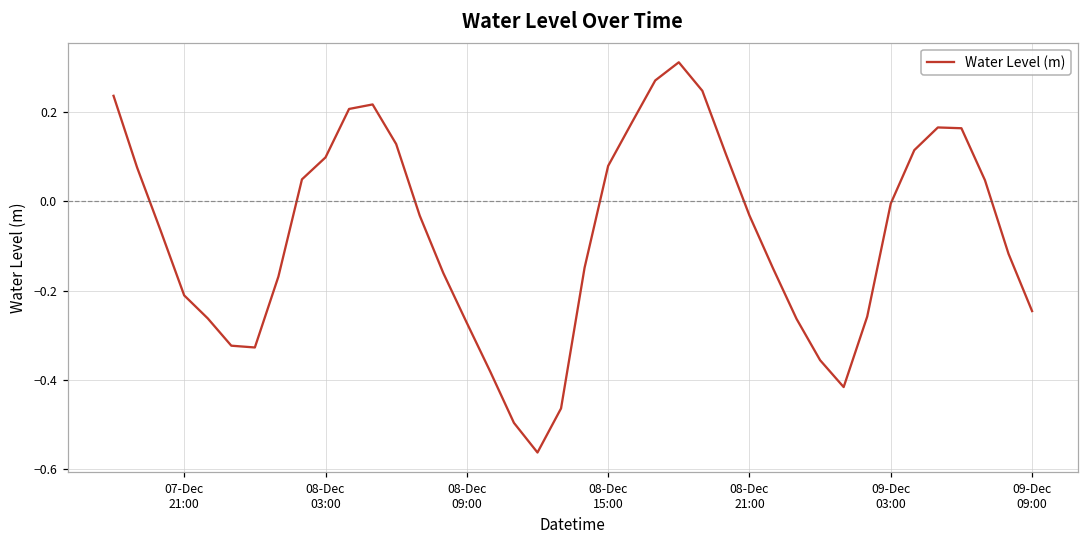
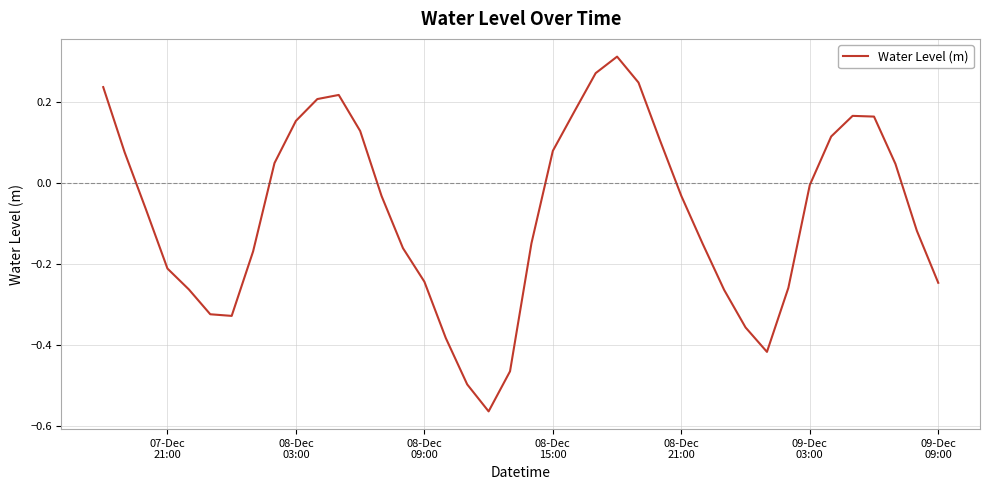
08-Dec 03:00: 0.10 -> 0.15
08-Dec 09:00: -0.27 -> -0.24
